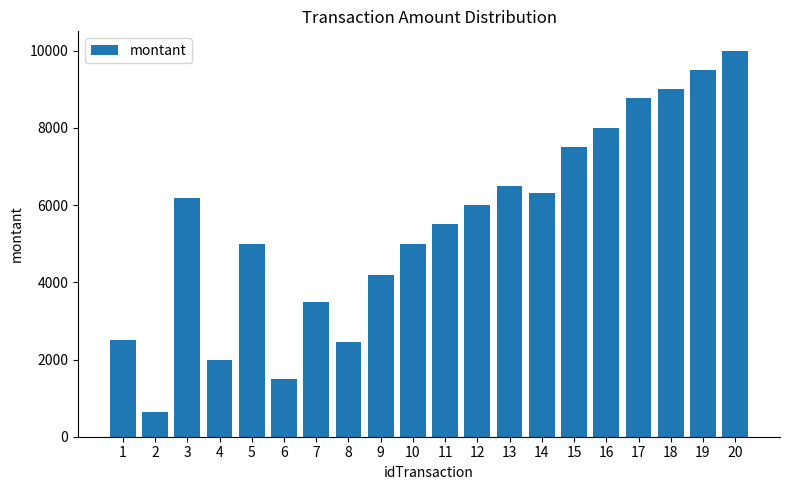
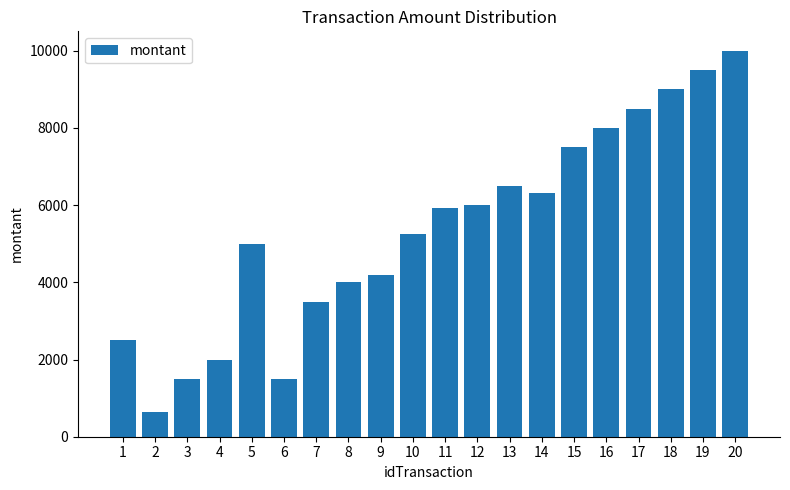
3: 6200 -> 1500
8: 2500 -> 4000
10: 5000 -> 5300
11: 5500 -> 5900
17: 8800 -> 8500
